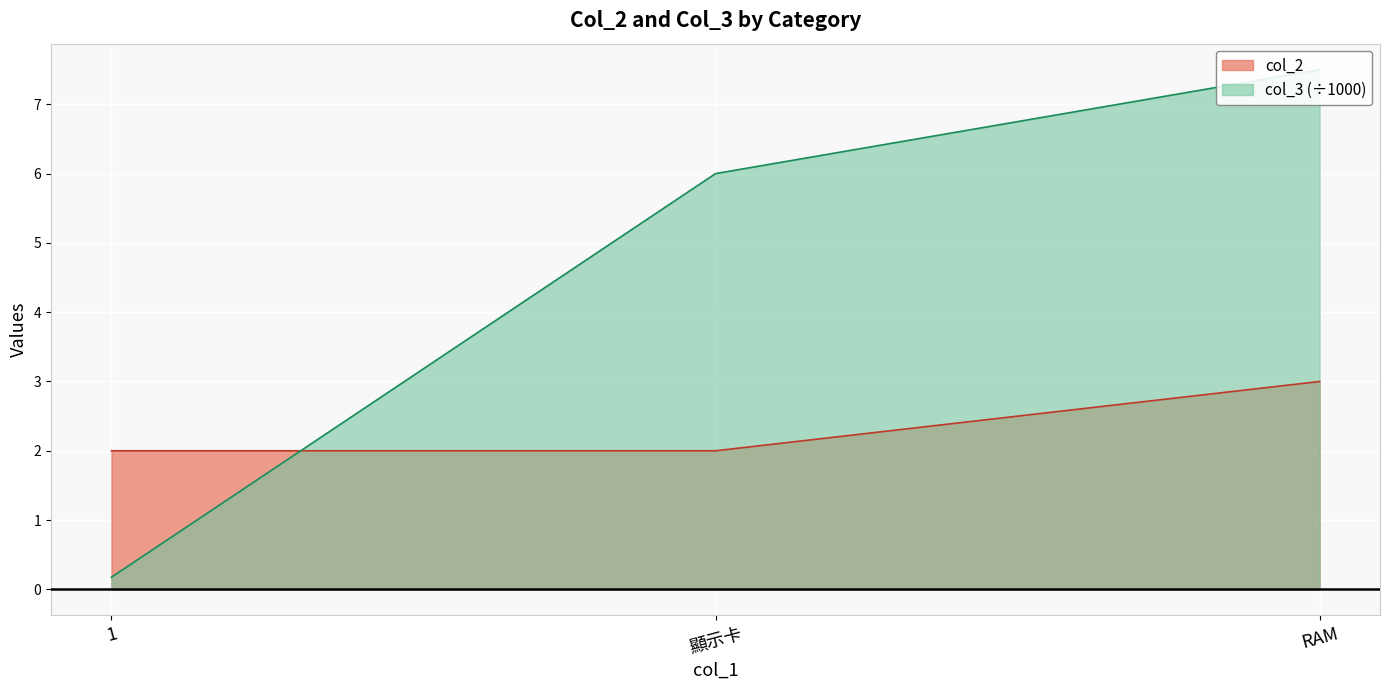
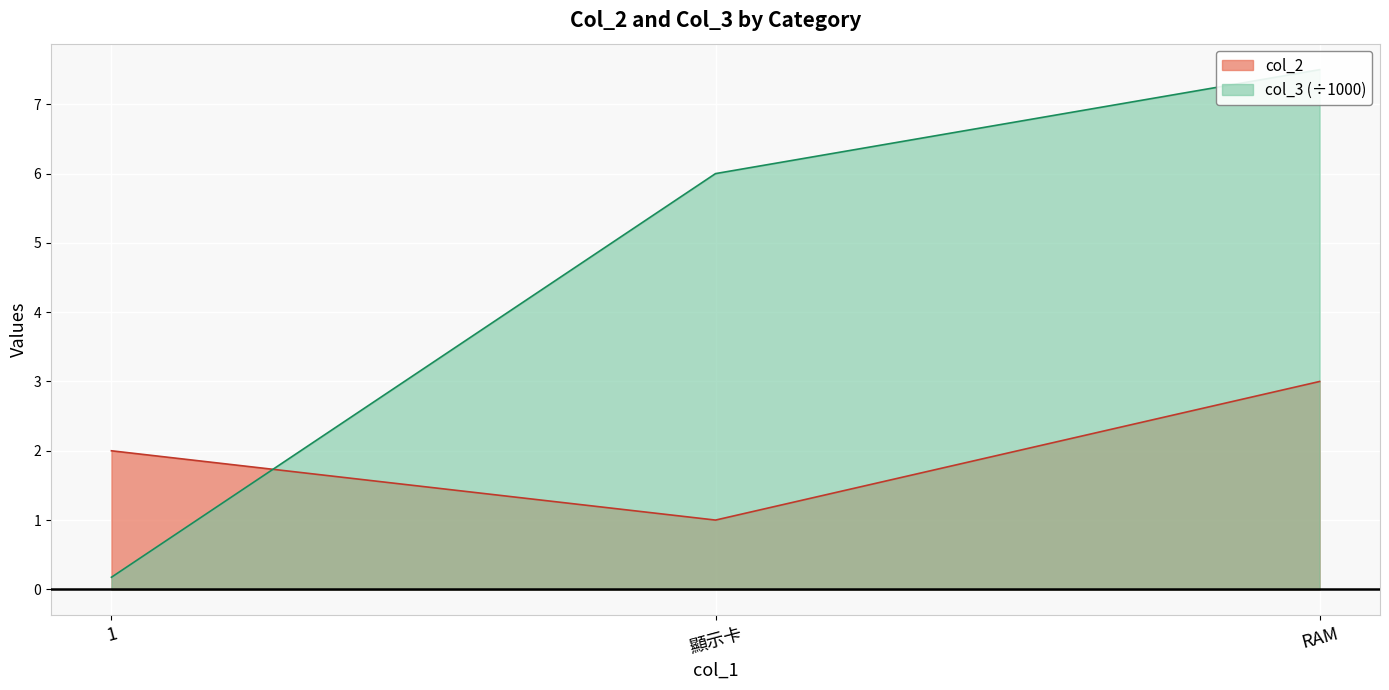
col_2, 顯示卡: 2 -> 1
